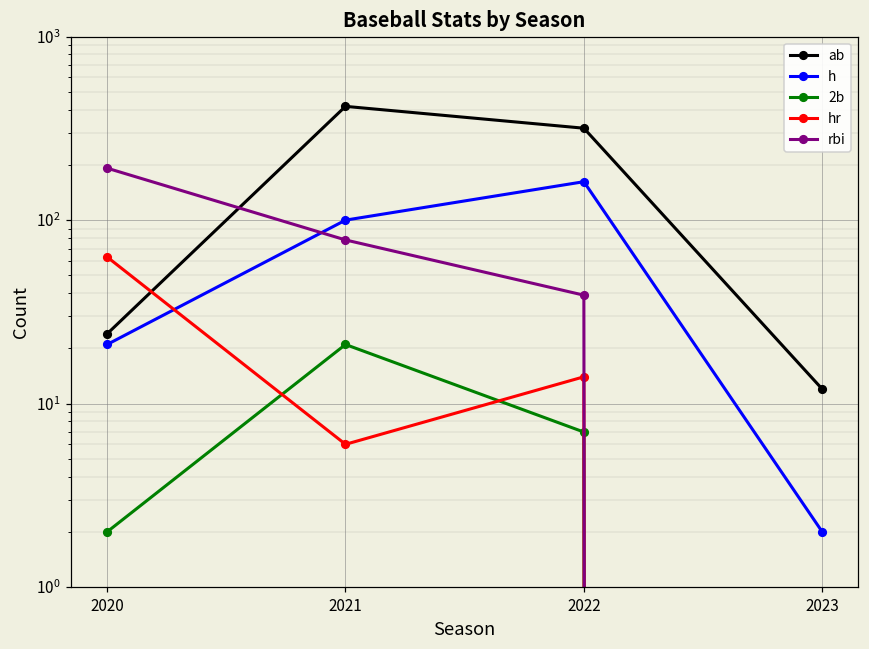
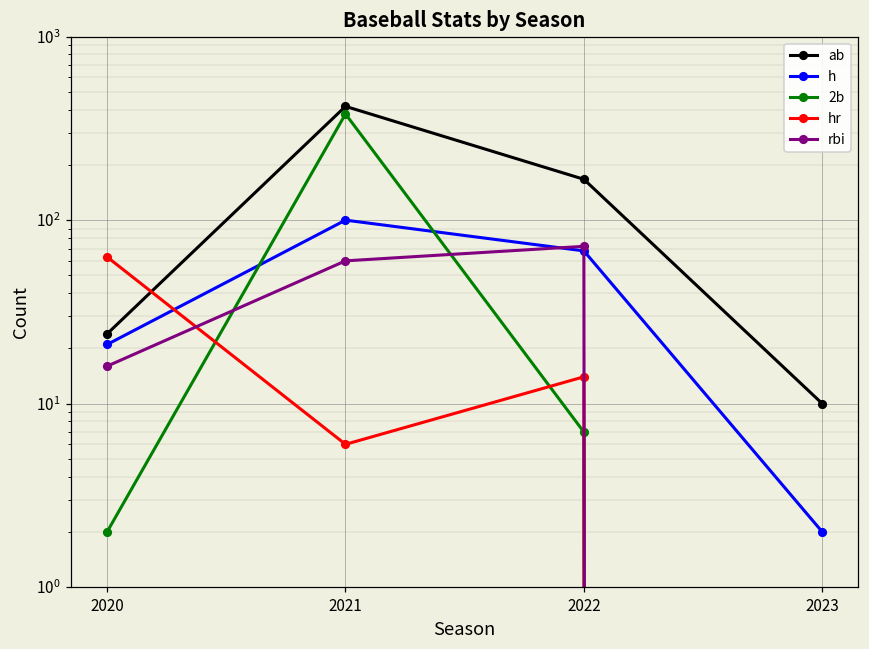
rbi, 2020: 190 -> 16
2b, 2021: 21 -> 380
rbi, 2021: 80 -> 60
ab, 2022: 320 -> 170
h, 2022: 160 -> 68
rbi, 2022: 39 -> 72
ab, 2023: 12 -> 10
